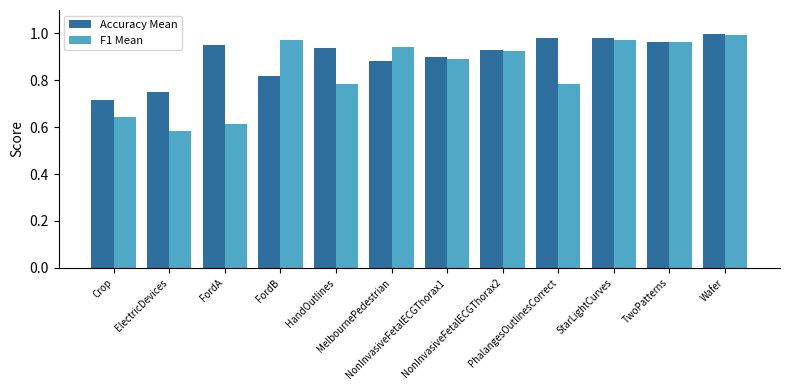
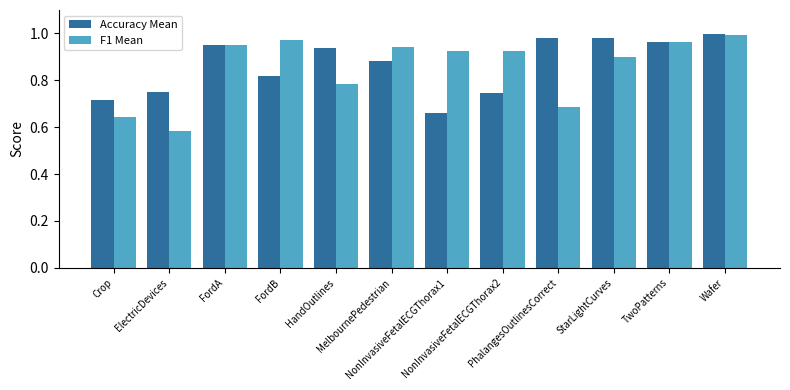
F1 Mean, FordA: 0.61 -> 0.95
Accuracy Mean, NonInvasiveFetalECGThorax1: 0.90 -> 0.66
F1 Mean, NonInvasiveFetalECGThorax1: 0.89 -> 0.93
Accuracy Mean, NonInvasiveFetalECGThorax2: 0.93 -> 0.74
F1 Mean, PhalangesOutlinesCorrect: 0.78 -> 0.69
F1 Mean, StarLightCurves: 0.97 -> 0.90
